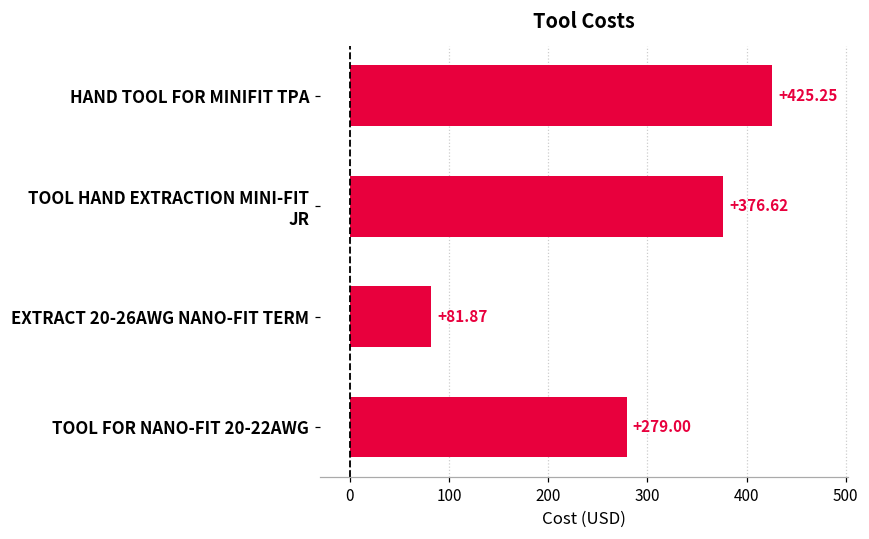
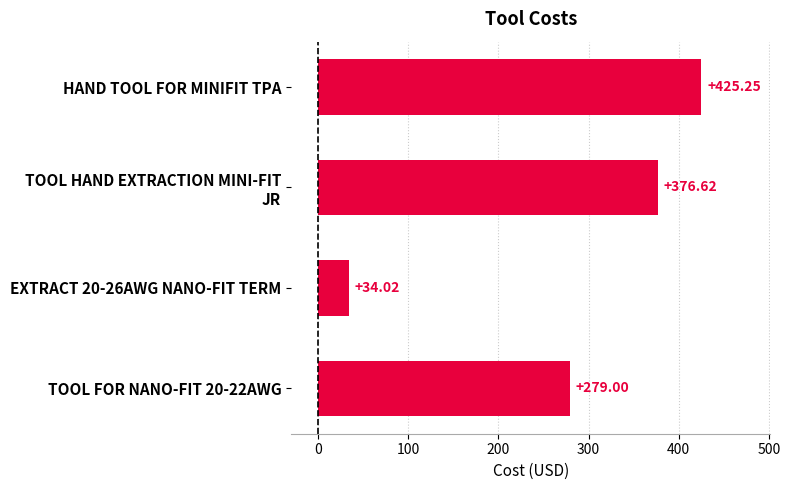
EXTRACT 20-26AWG NANO-FIT TERM: +81.87 -> +34.02
